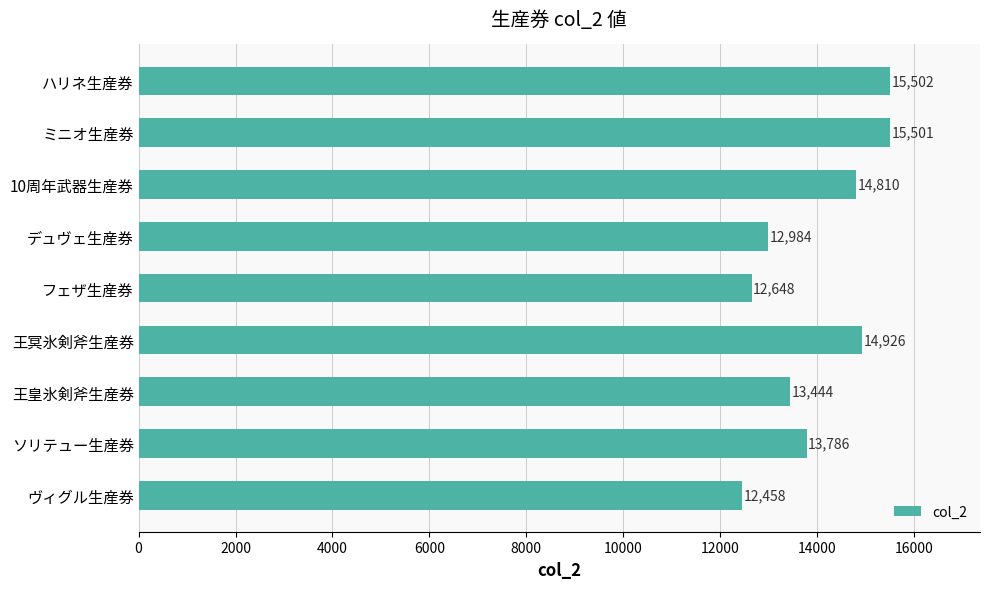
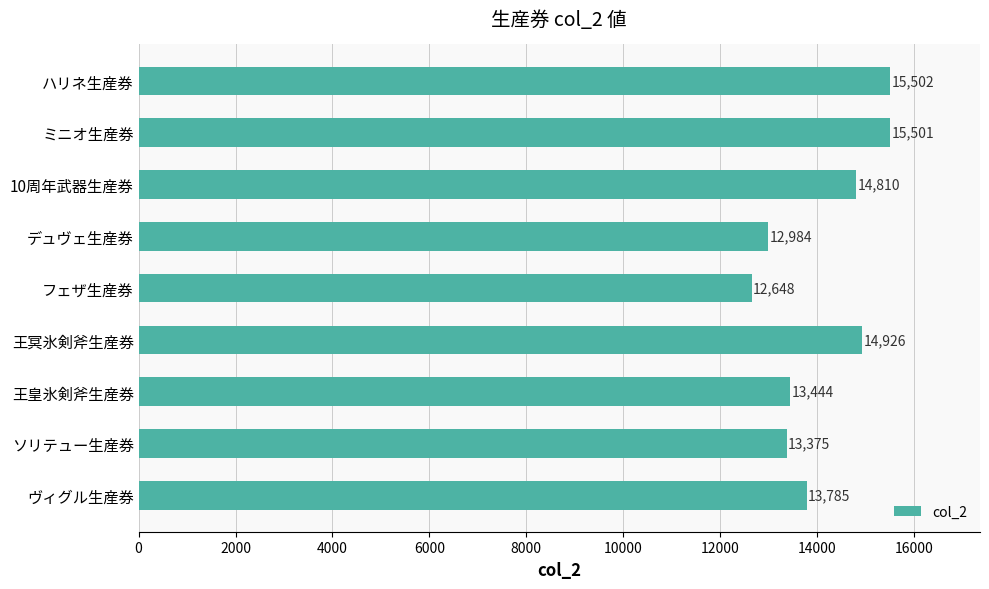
ソリテュー生産券: 13,786 -> 13,375
ヴィグル生産券: 12,458 -> 13,785
